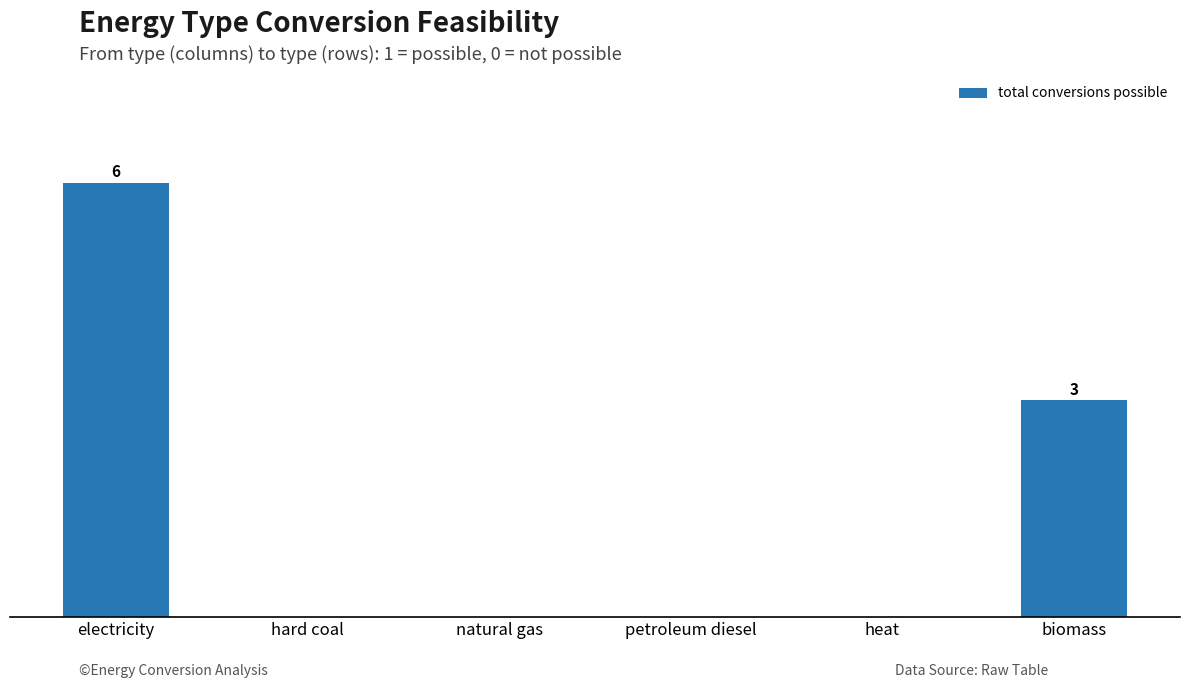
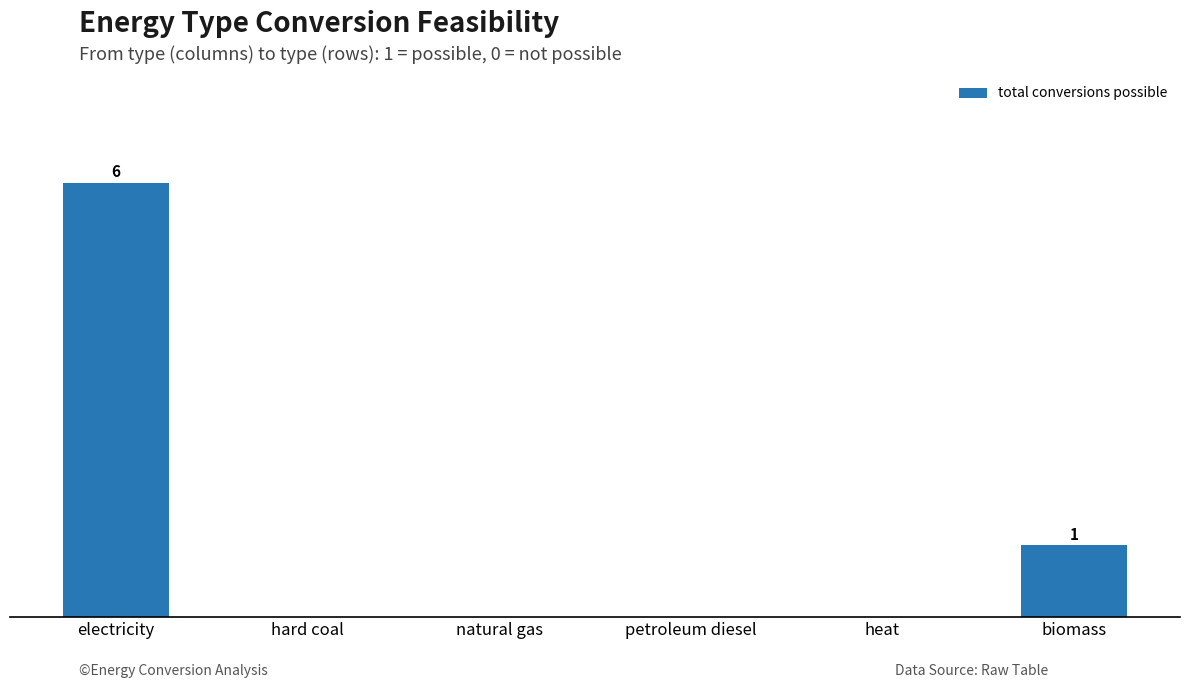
biomass: 3 -> 1
